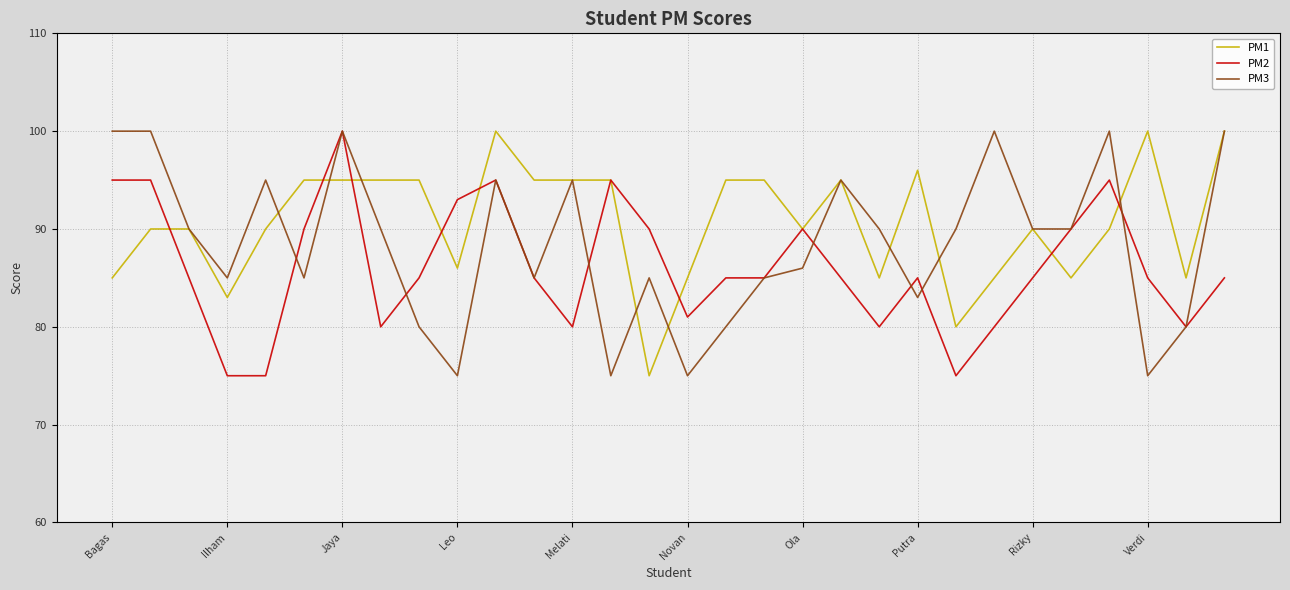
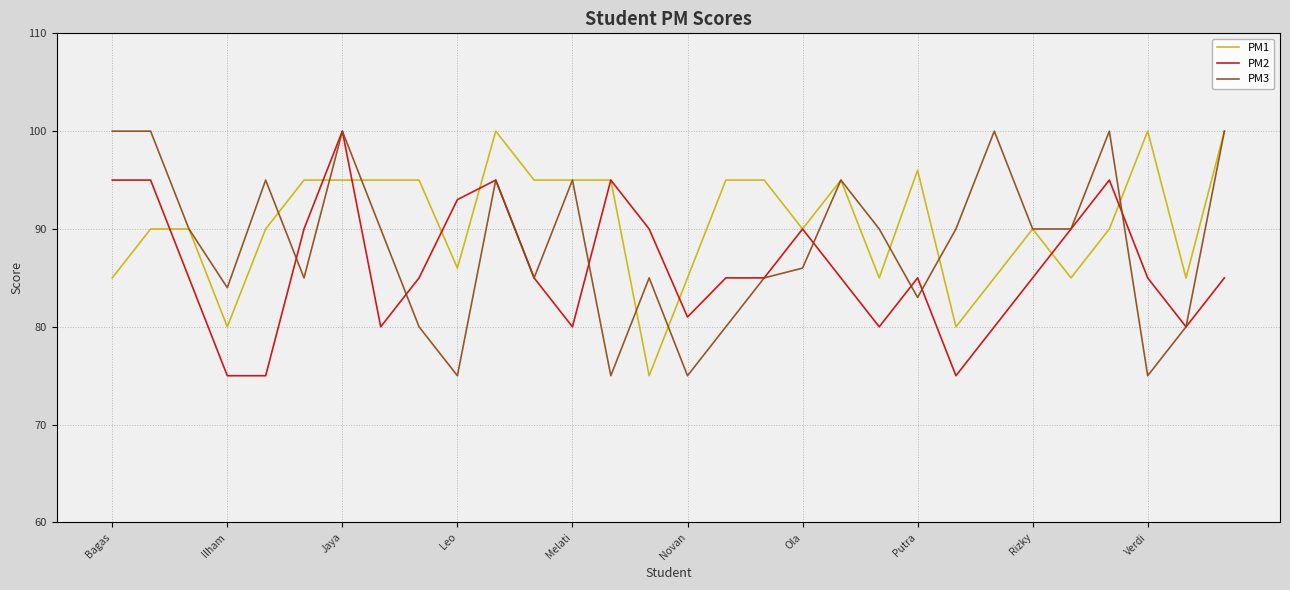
PM1, Ilham: 83 -> 80
PM3, Ilham: 85 -> 84
